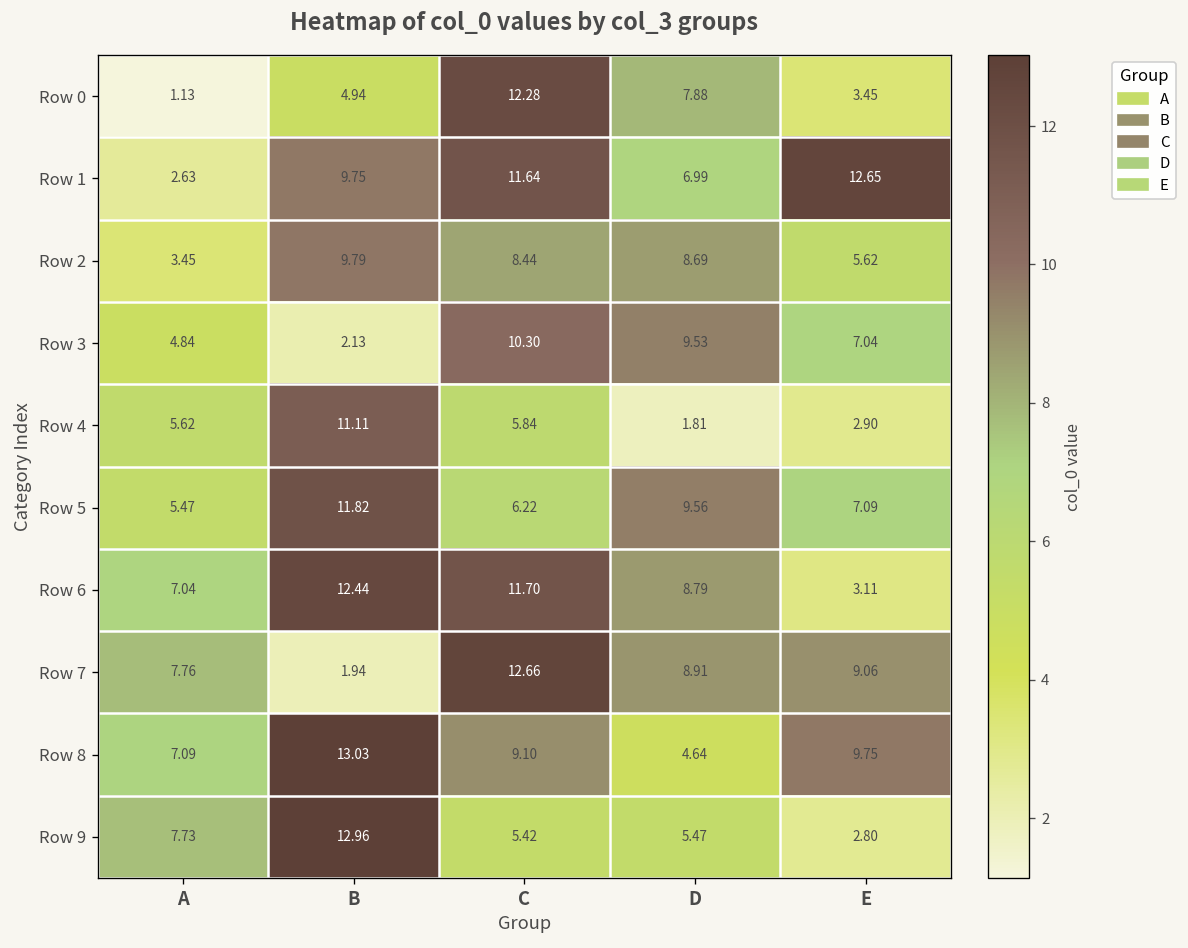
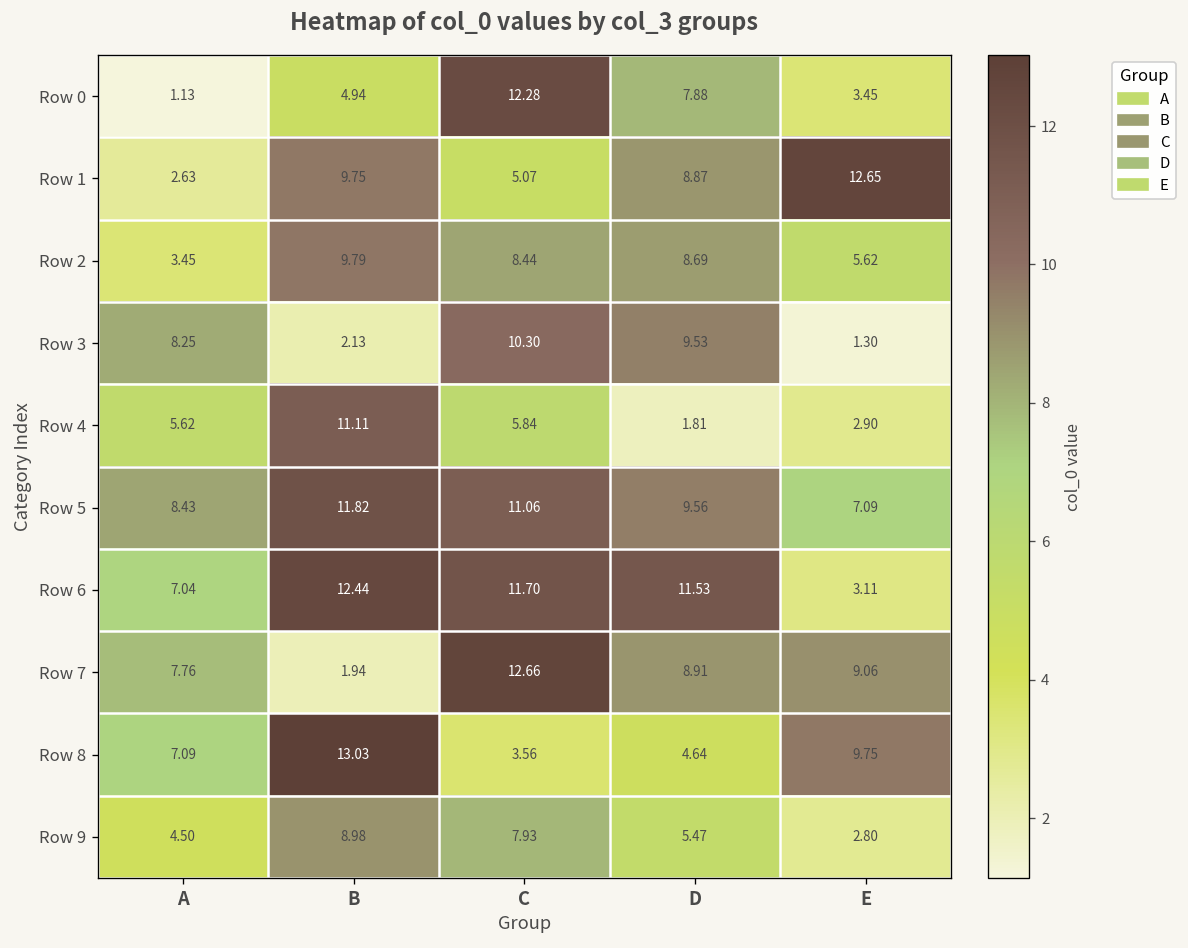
Row 1, C: 11.64 -> 5.07
Row 1, D: 6.99 -> 8.87
Row 3, A: 4.84 -> 8.25
Row 3, E: 7.04 -> 1.30
Row 5, A: 5.47 -> 8.43
Row 5, C: 6.22 -> 11.06
Row 6, D: 8.79 -> 11.53
Row 8, C: 9.10 -> 3.56
Row 9, A: 7.73 -> 4.50
Row 9, B: 12.96 -> 8.98
Row 9, C: 5.42 -> 7.93
